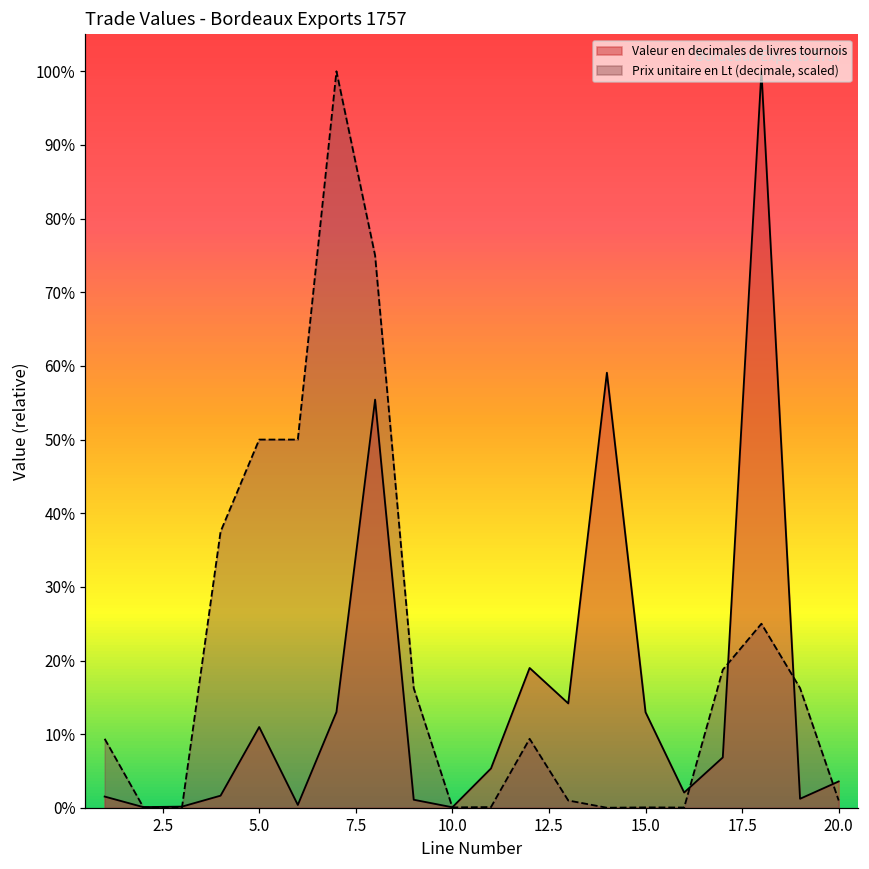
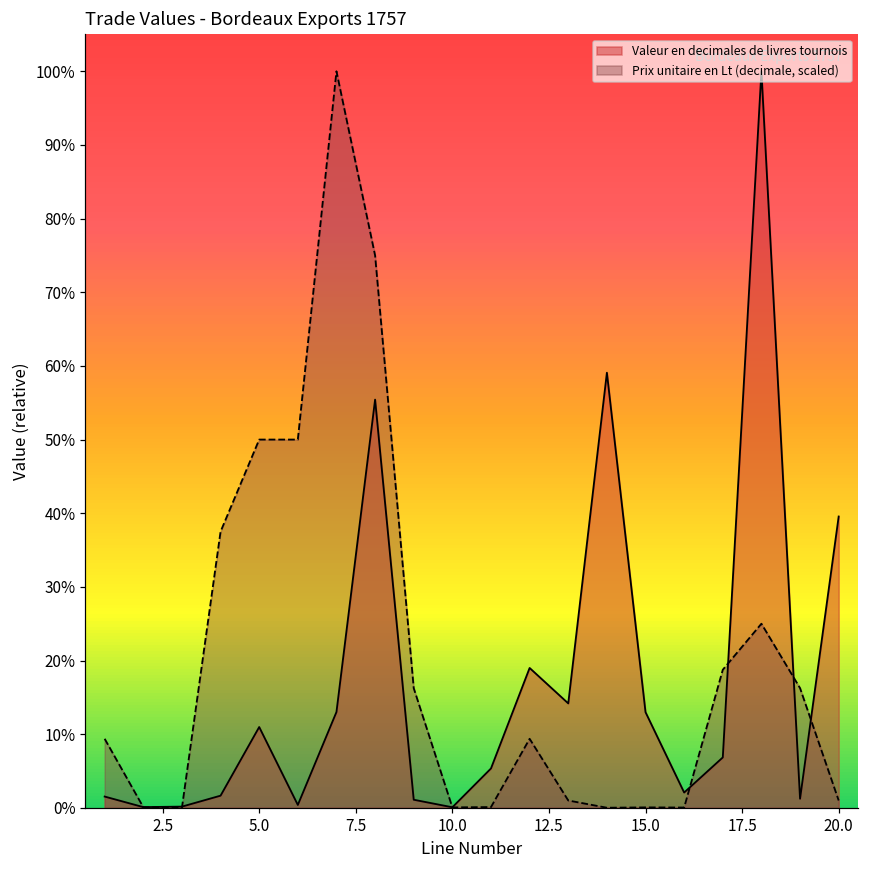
Valeur en decimales de livres tournois, 20.0: 4% -> 40%
